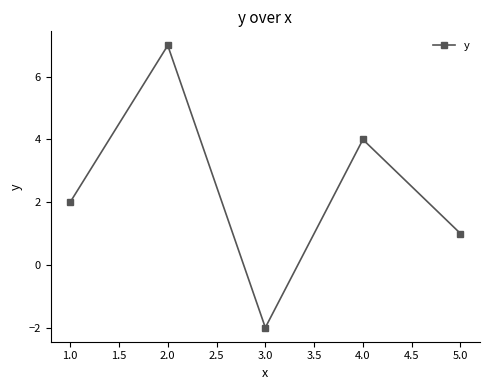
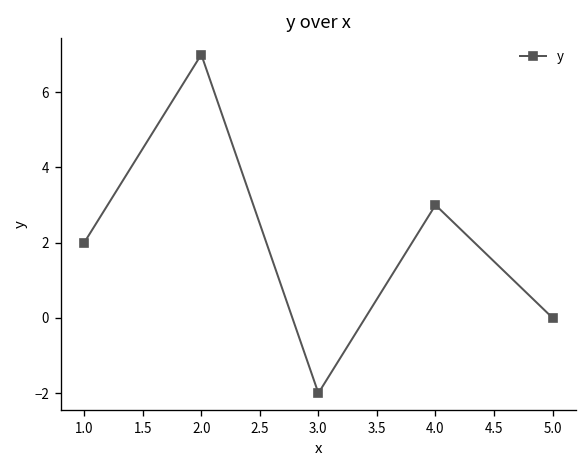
4.0: 4 -> 3
5.0: 1 -> 0
